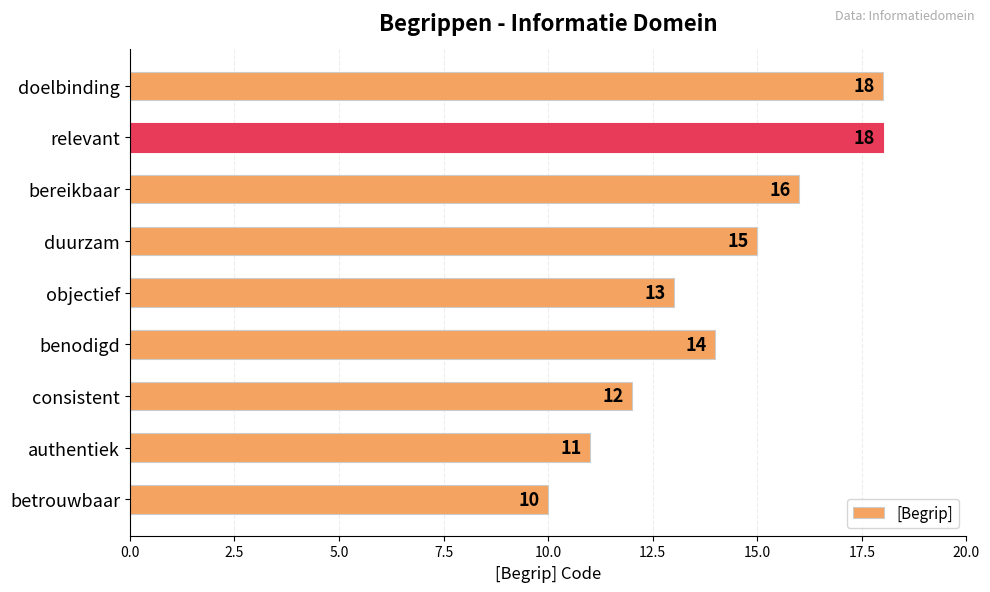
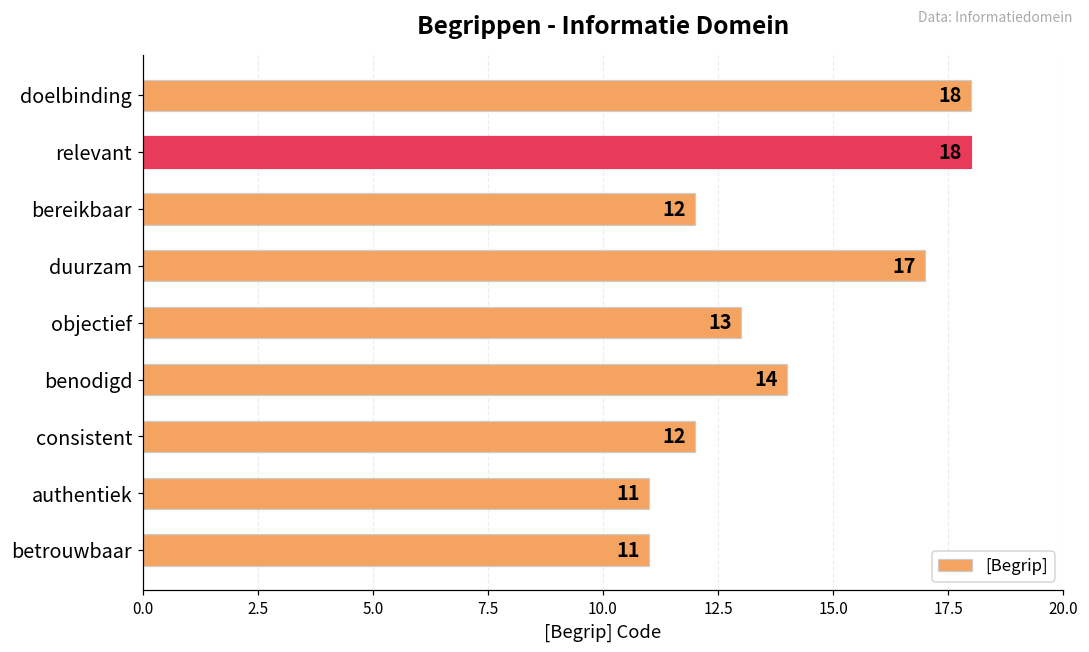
bereikbaar: 16 -> 12
duurzam: 15 -> 17
betrouwbaar: 10 -> 11
